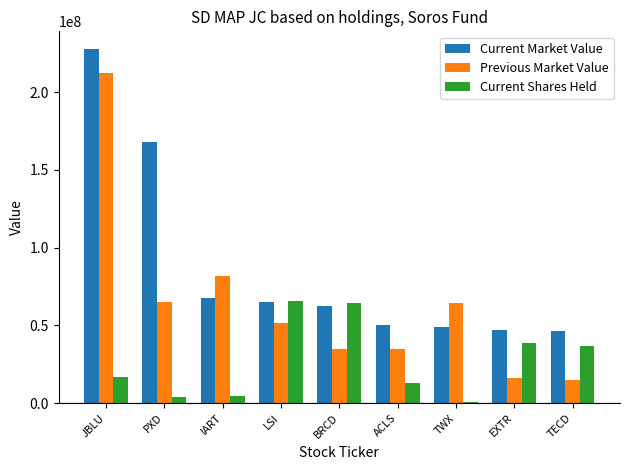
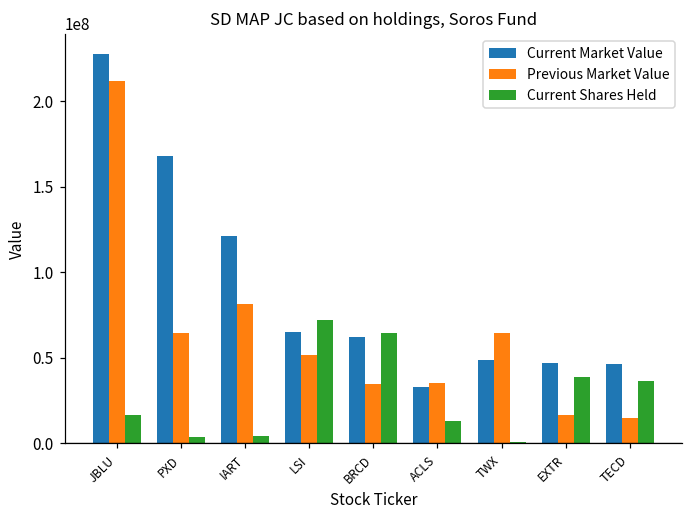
Current Market Value, IART: 68000000 -> 121000000
Current Shares Held, LSI: 66000000 -> 72000000
Current Market Value, ACLS: 50000000 -> 33000000
